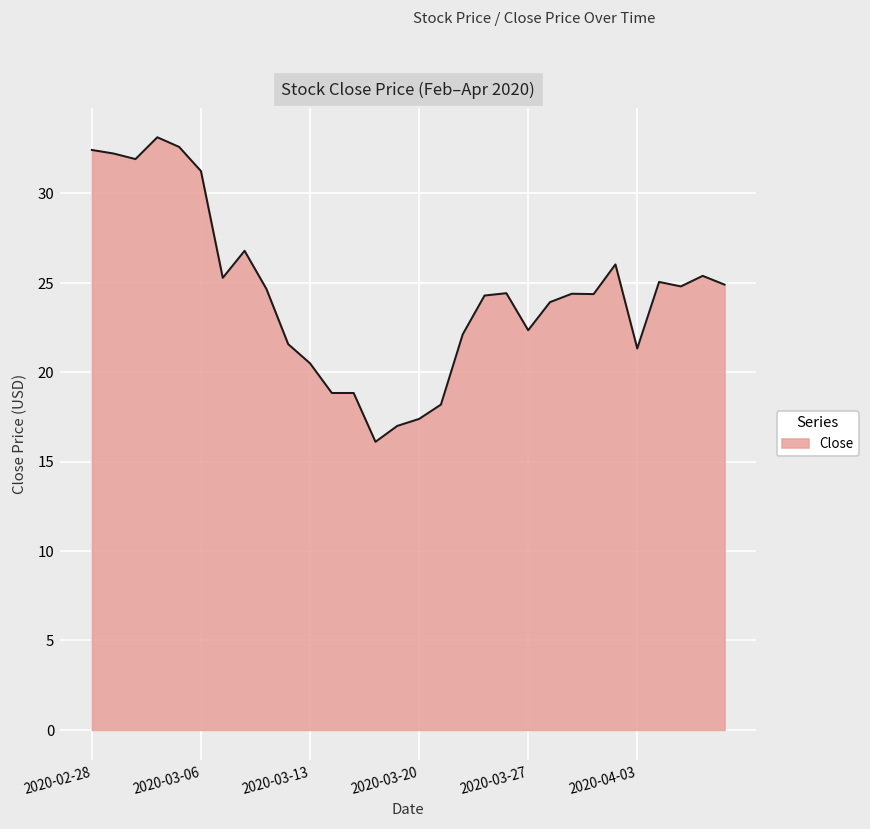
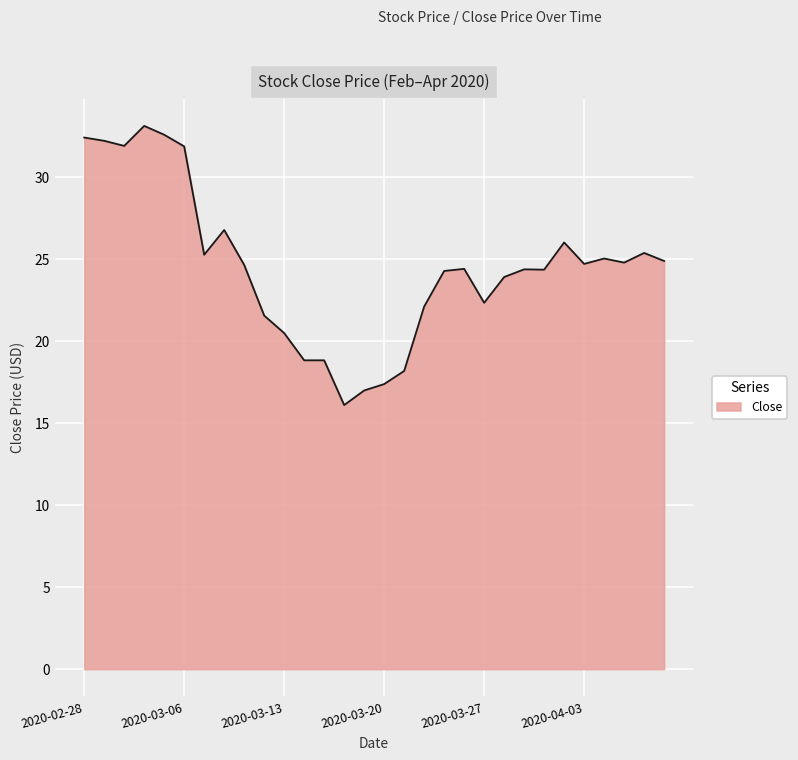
2020-03-06: 31.3 -> 31.9
2020-04-03: 21.3 -> 24.7
